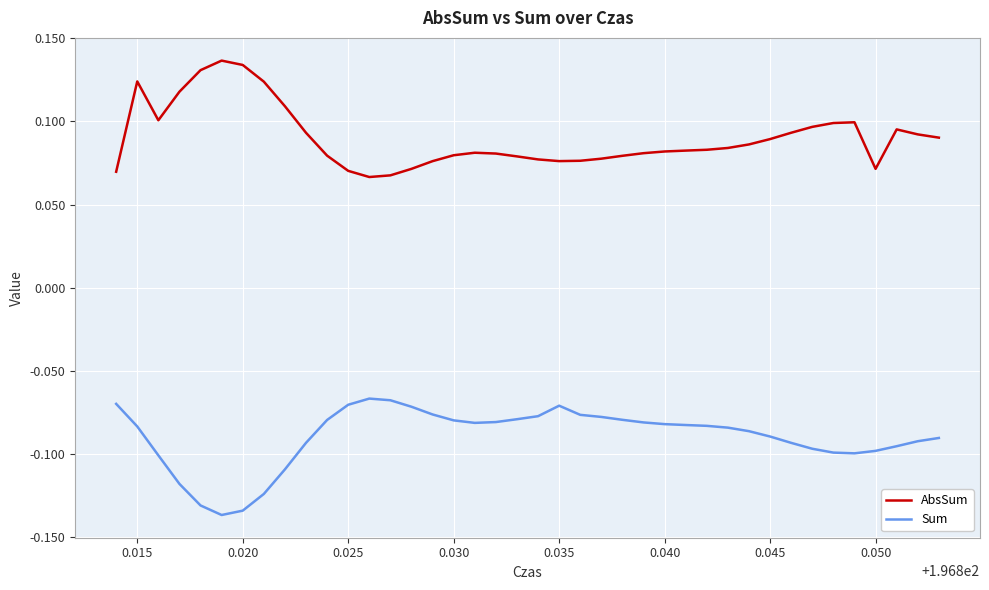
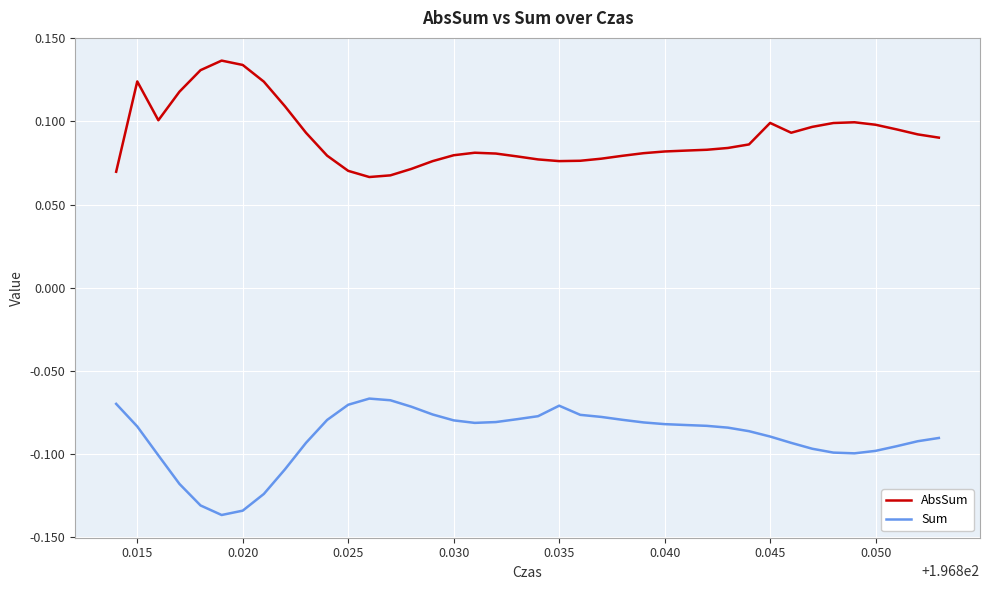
AbsSum, 0.045: 0.089 -> 0.099
AbsSum, 0.050: 0.071 -> 0.098
